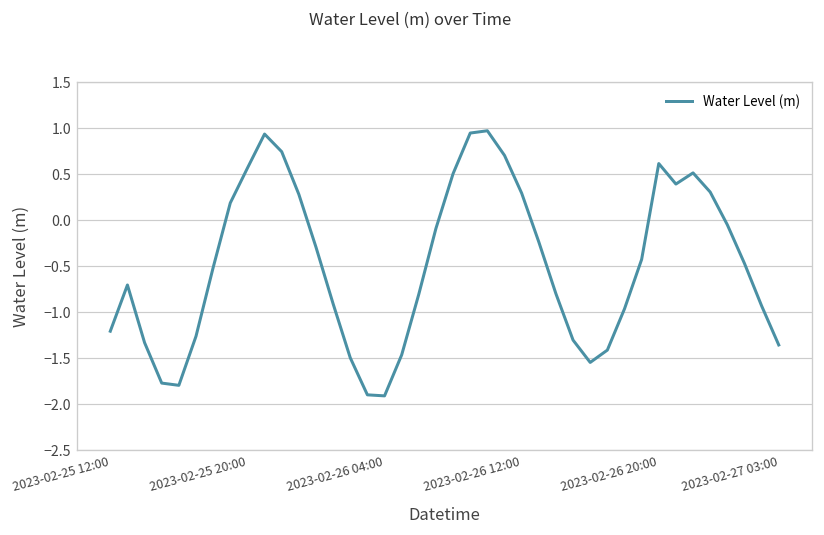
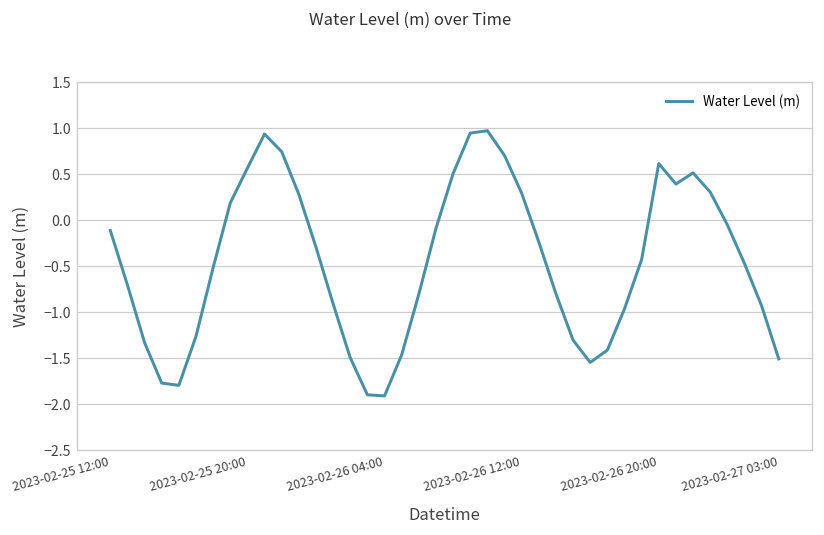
2023-02-25 12:00: -1.2 -> -0.1
2023-02-27 03:00: -1.4 -> -1.5
